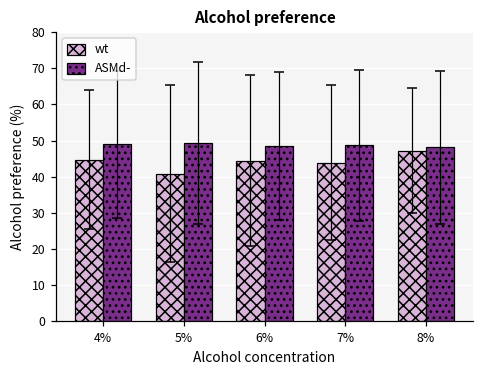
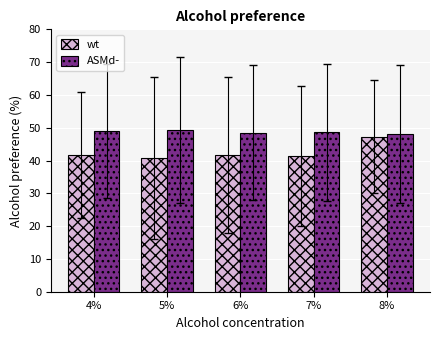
wt, 4%: 45 -> 42
wt, 6%: 44 -> 42
wt, 7%: 44 -> 41
